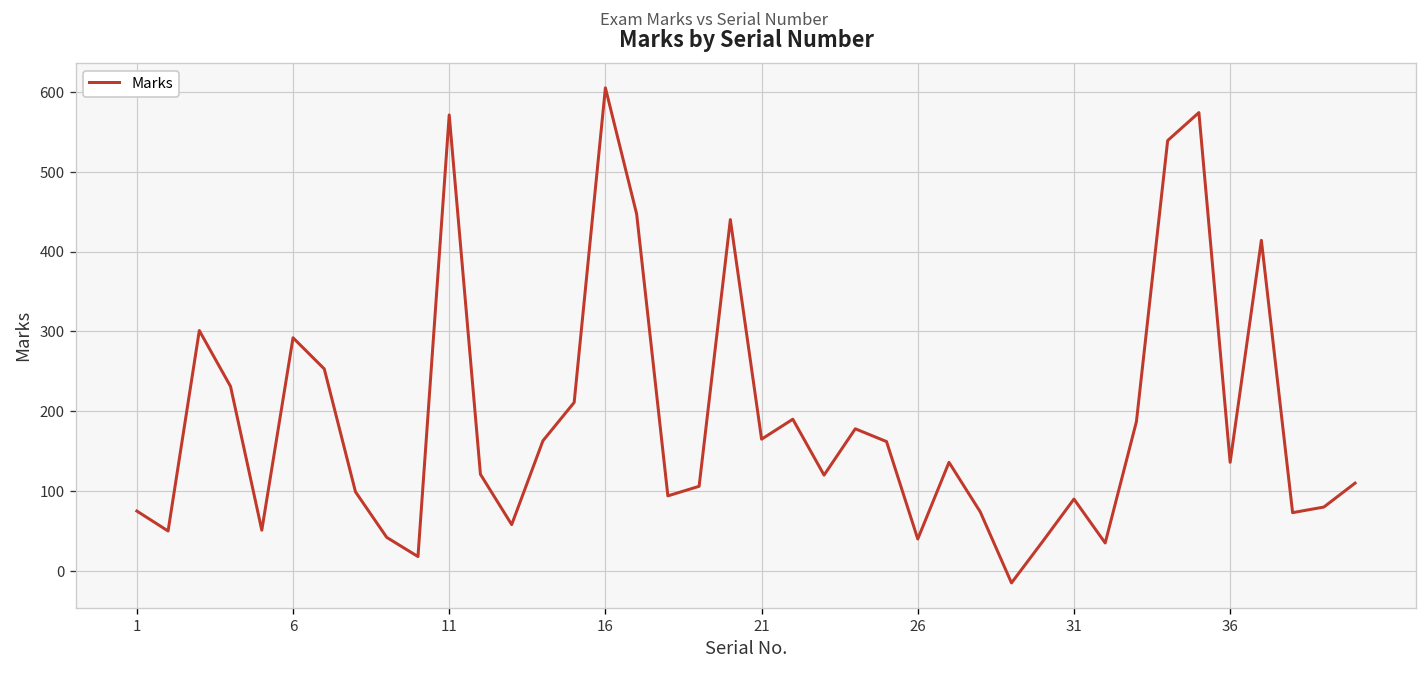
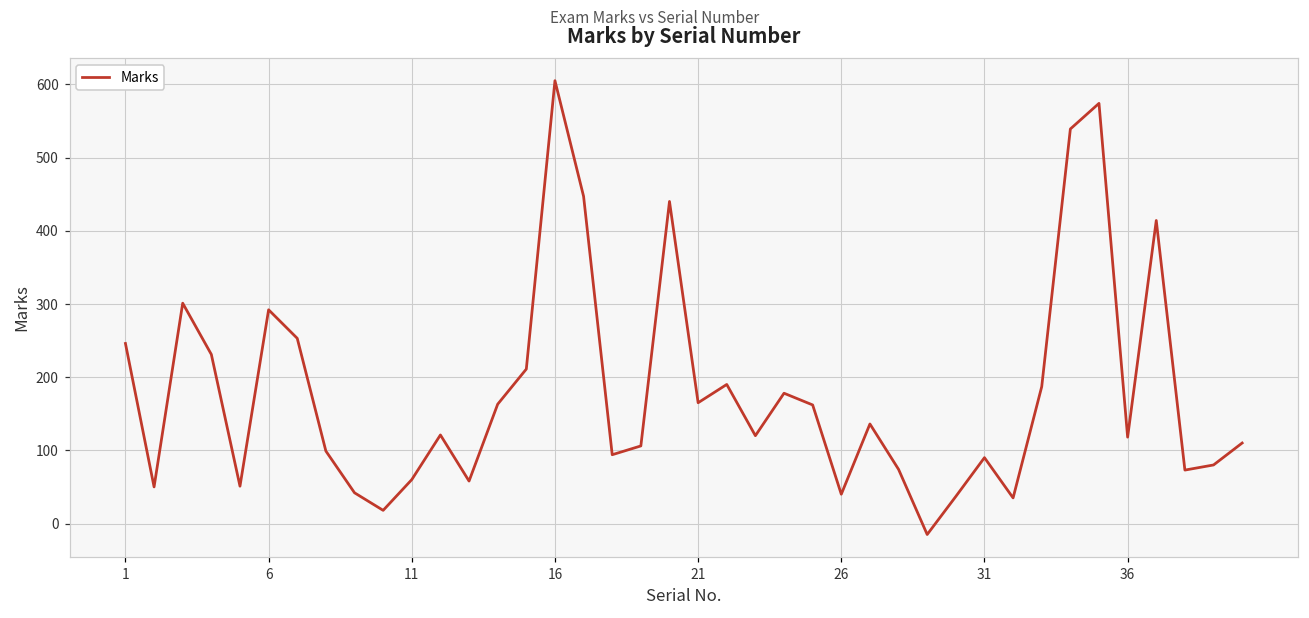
1: 80 -> 250
11: 570 -> 60
36: 140 -> 120
